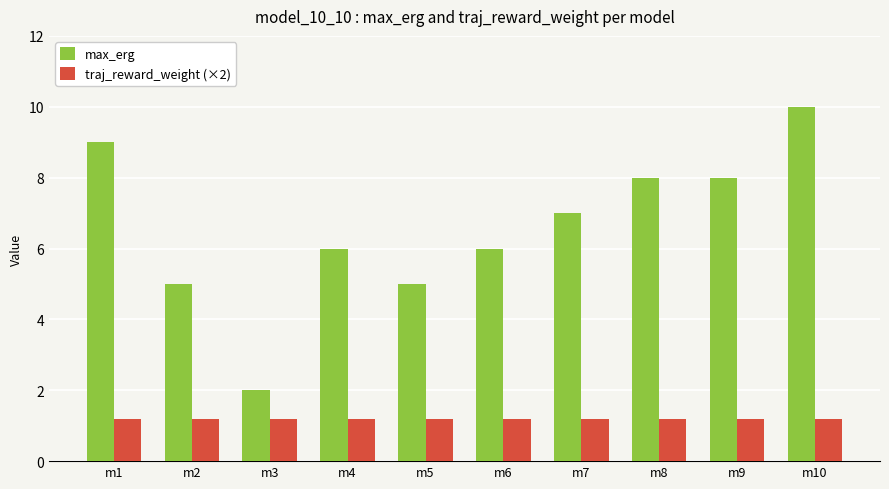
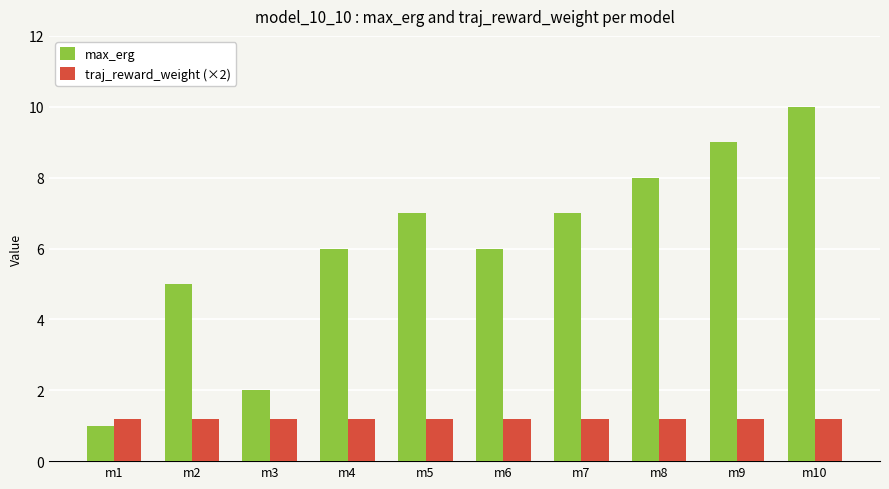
max_erg, m1: 9 -> 1
max_erg, m5: 5 -> 7
max_erg, m9: 8 -> 9
